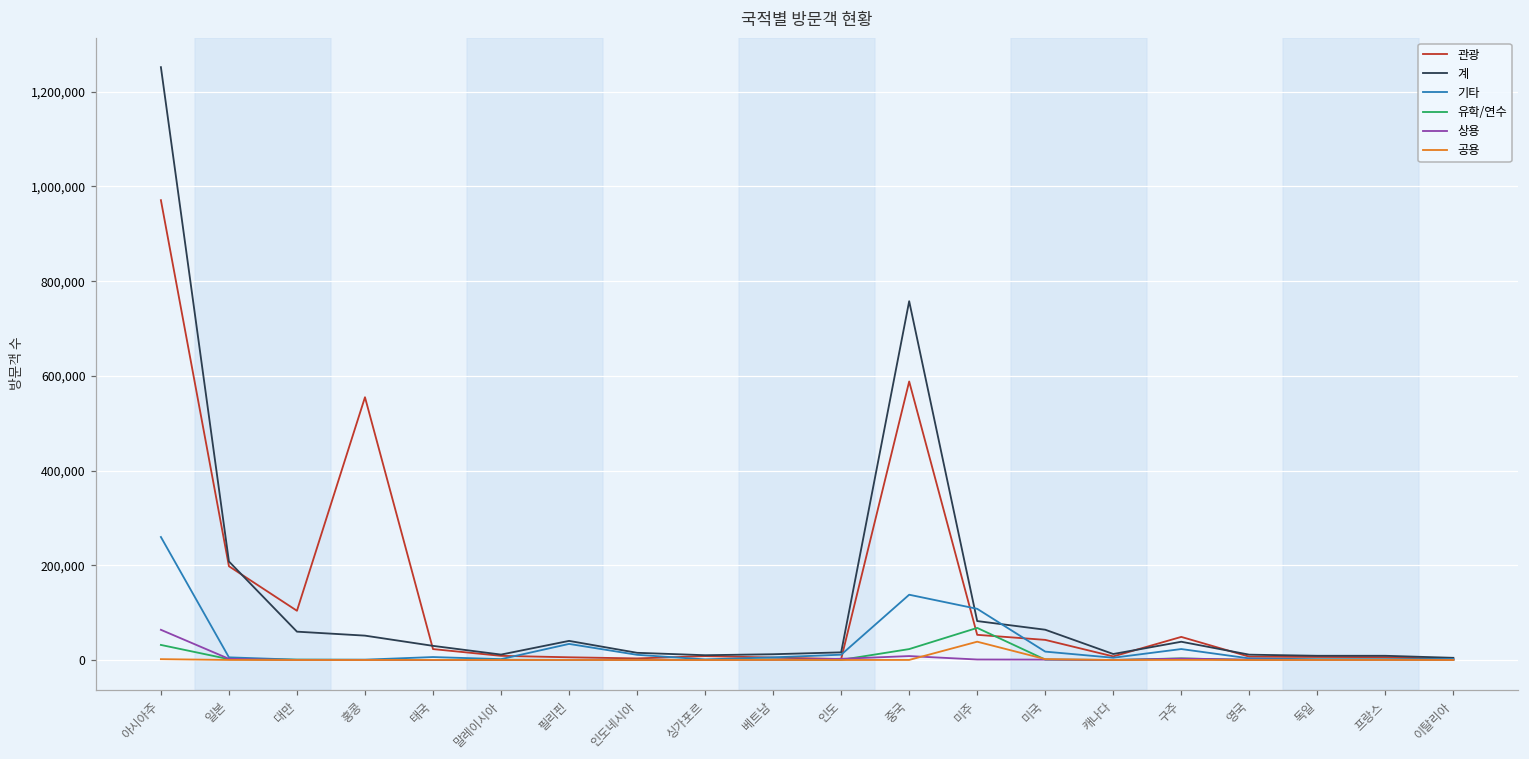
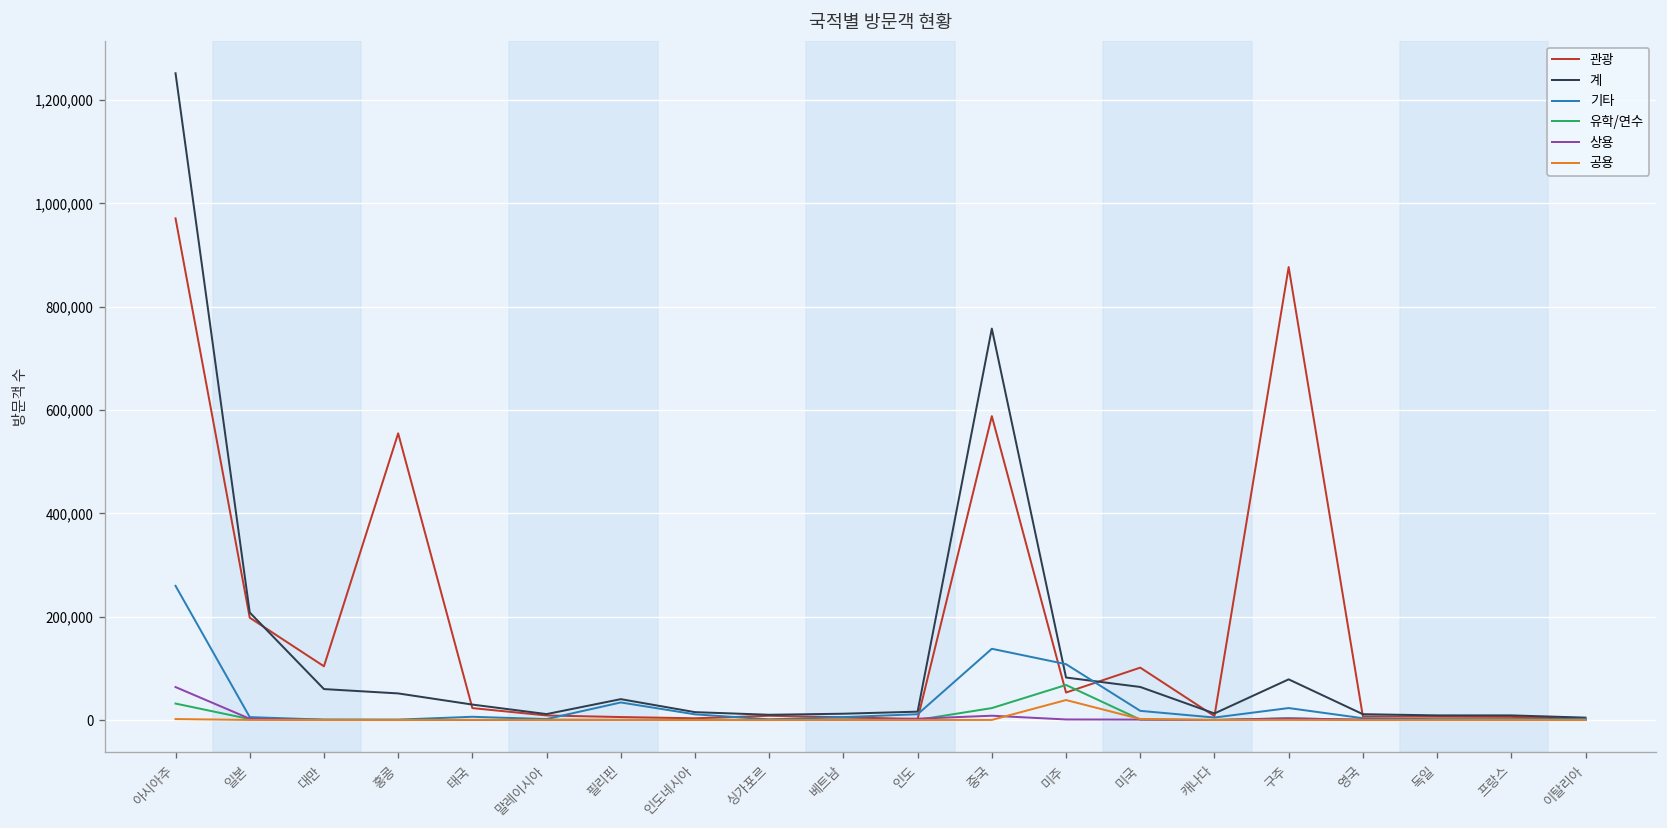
관광, 미국: 40,000 -> 100,000
관광, 구주: 50,000 -> 880,000
계, 구주: 40,000 -> 80,000
